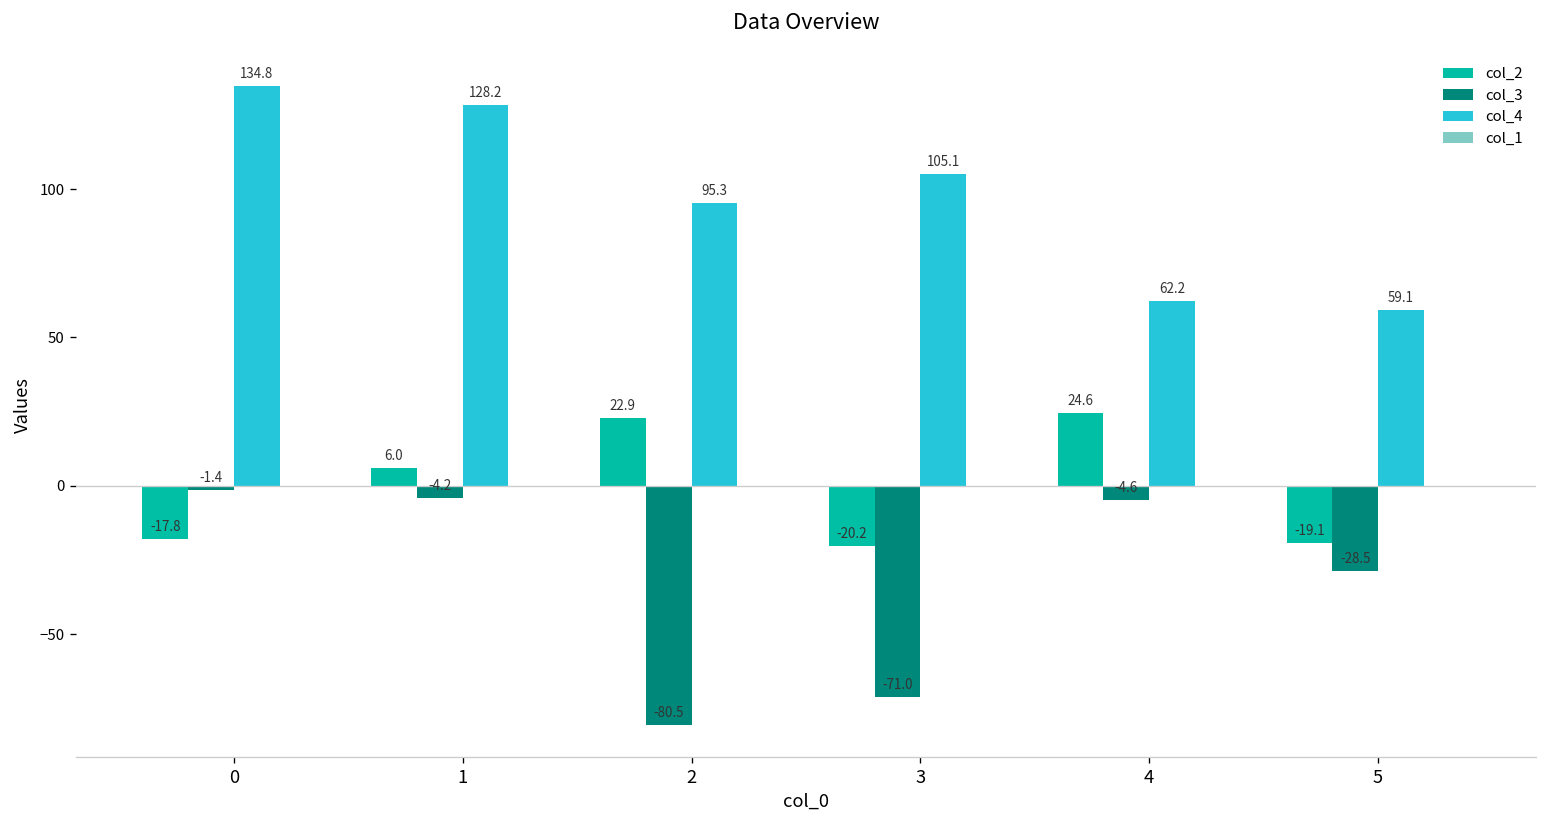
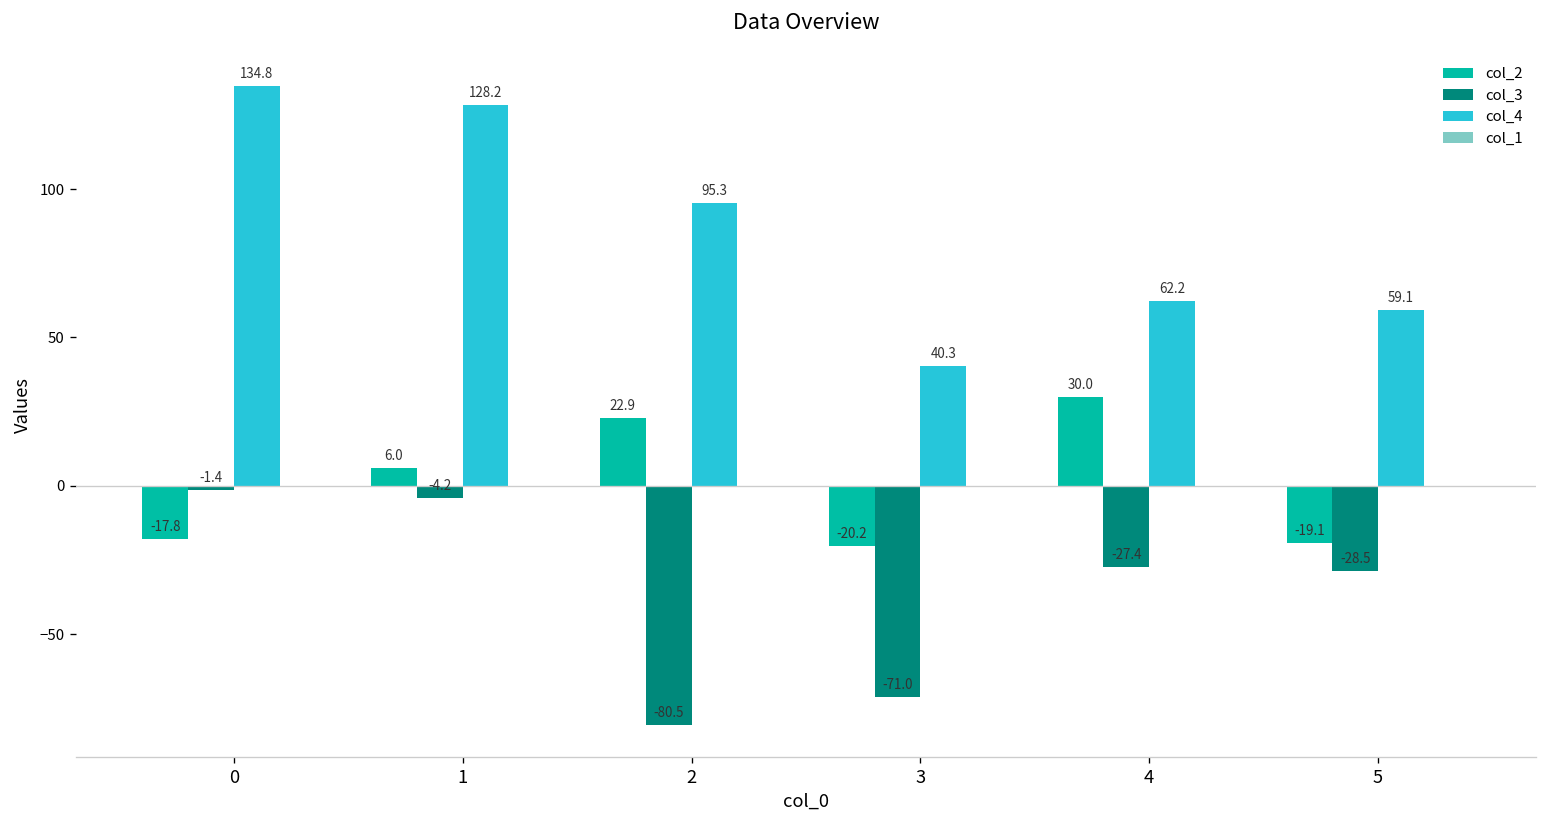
col_4, 3: 105.1 -> 40.3
col_2, 4: 24.6 -> 30.0
col_3, 4: -4.6 -> -27.4
